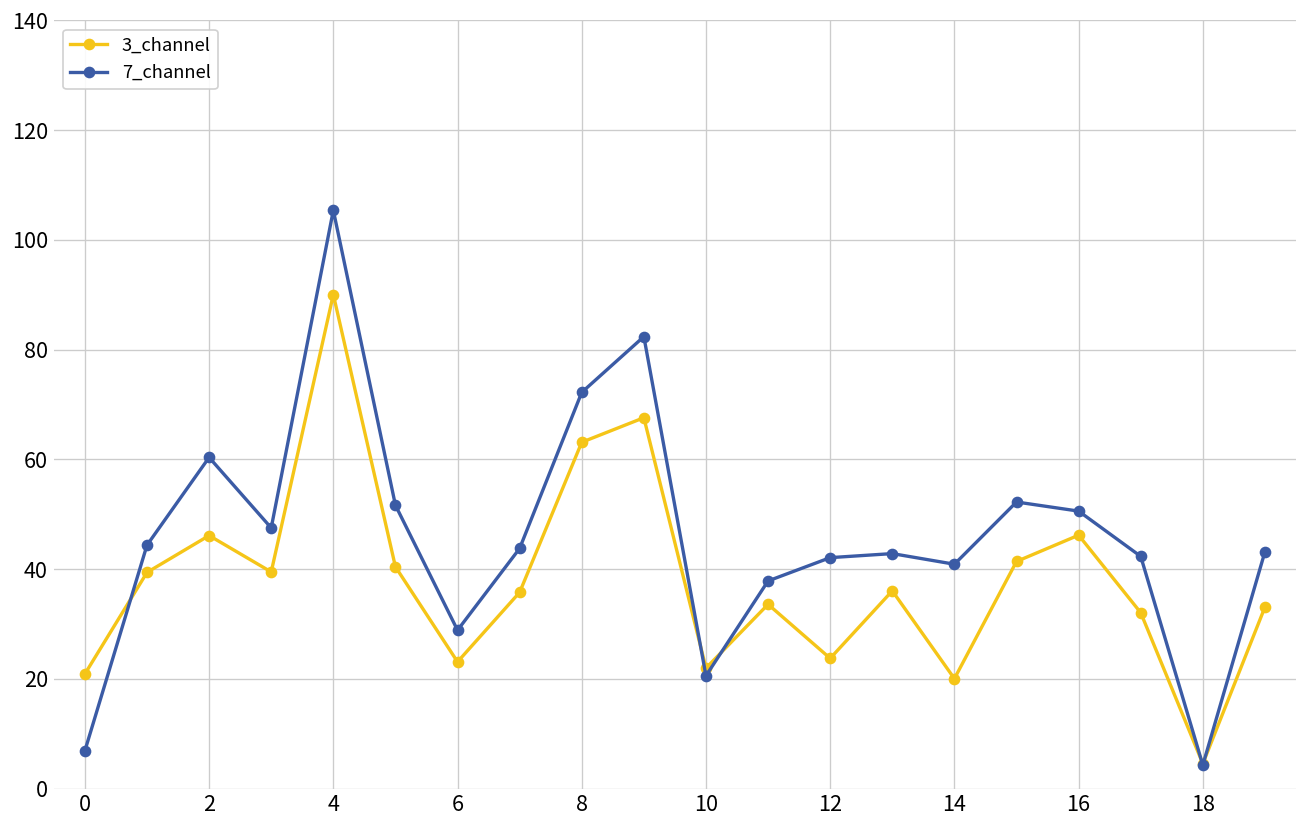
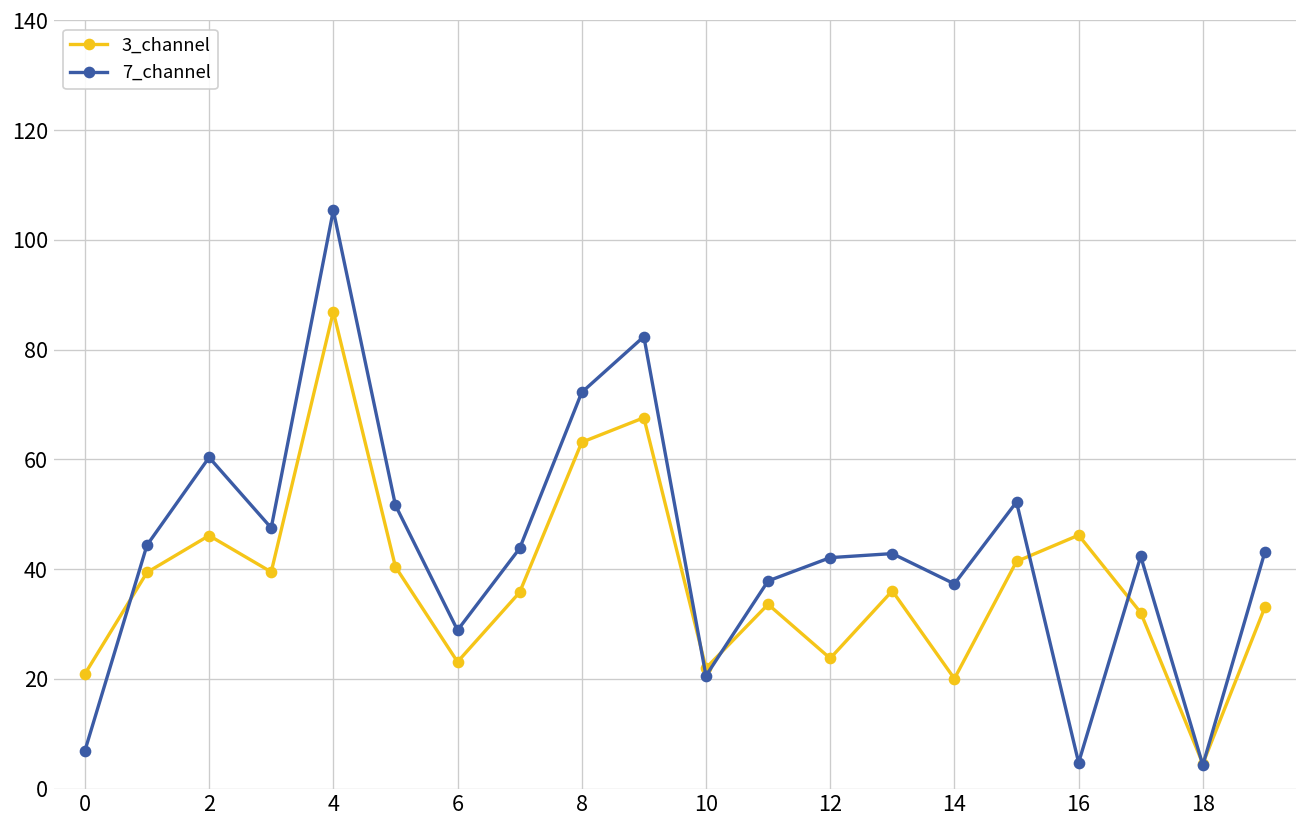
3_channel, 4: 90 -> 87
7_channel, 14: 41 -> 37
7_channel, 16: 51 -> 5
